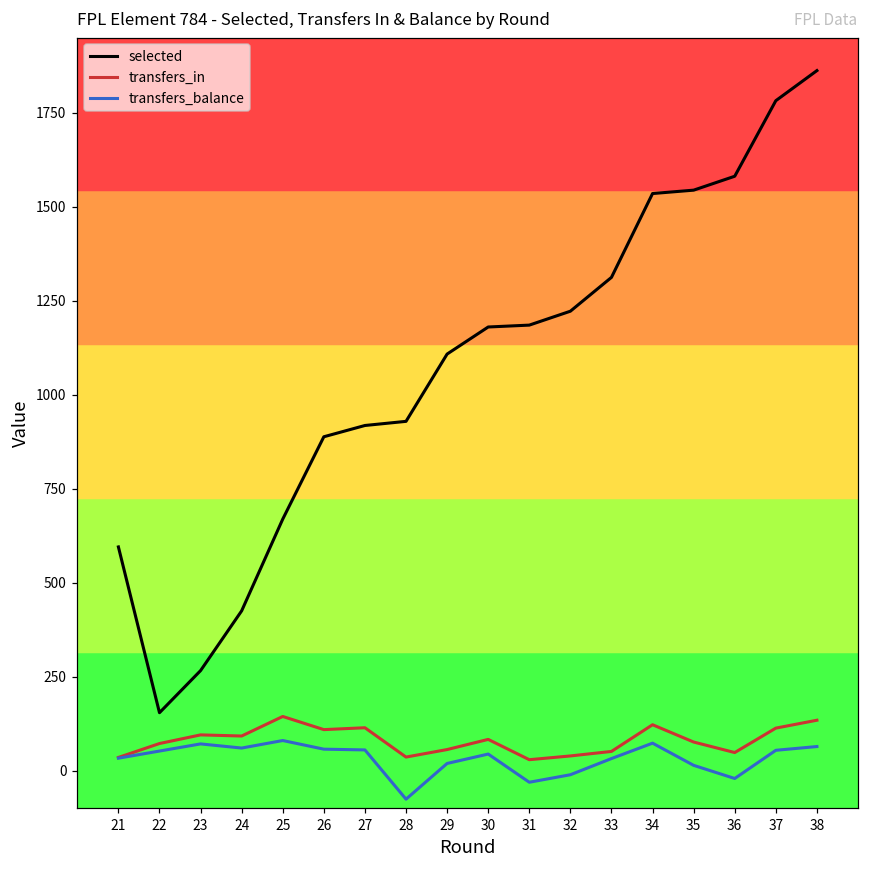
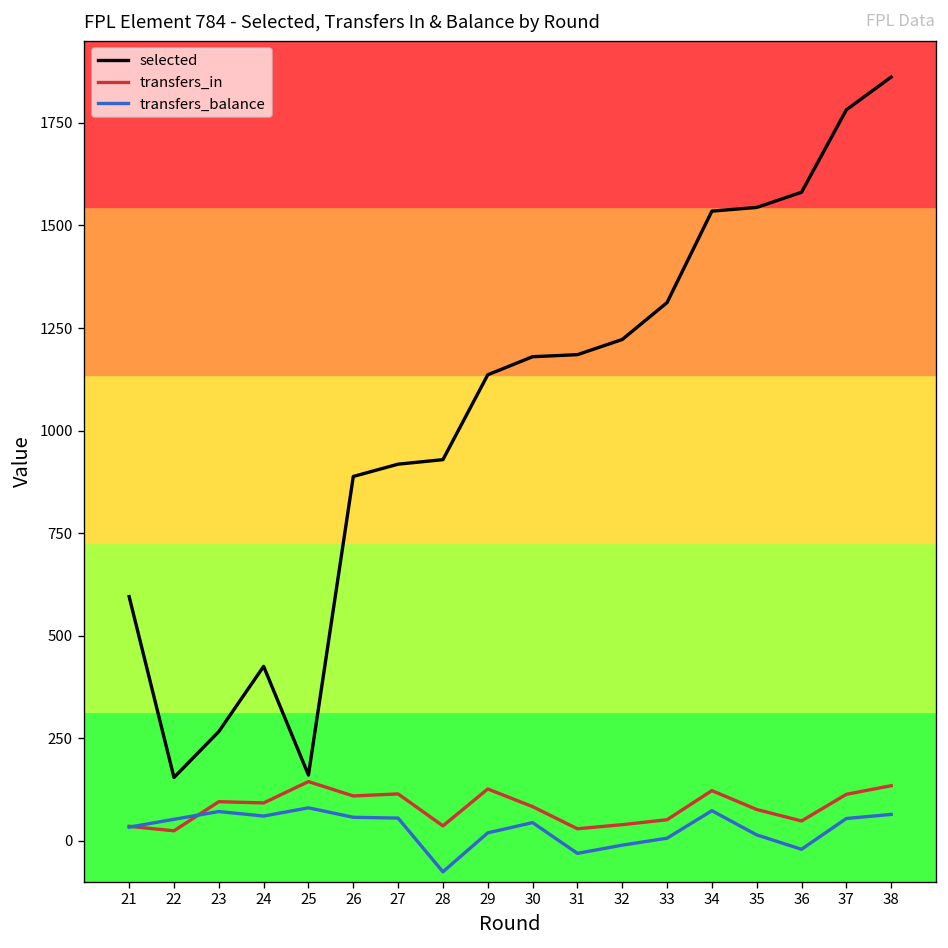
transfers_in, 22: 70 -> 20
selected, 25: 670 -> 160
selected, 29: 1110 -> 1140
transfers_in, 29: 60 -> 130
transfers_balance, 33: 30 -> 10
